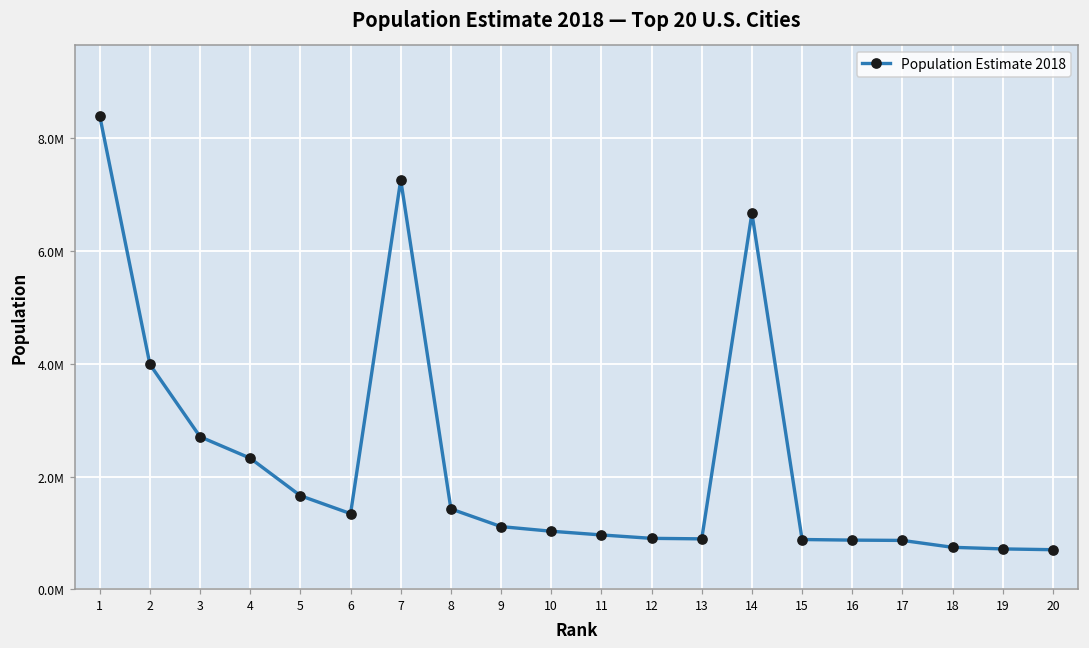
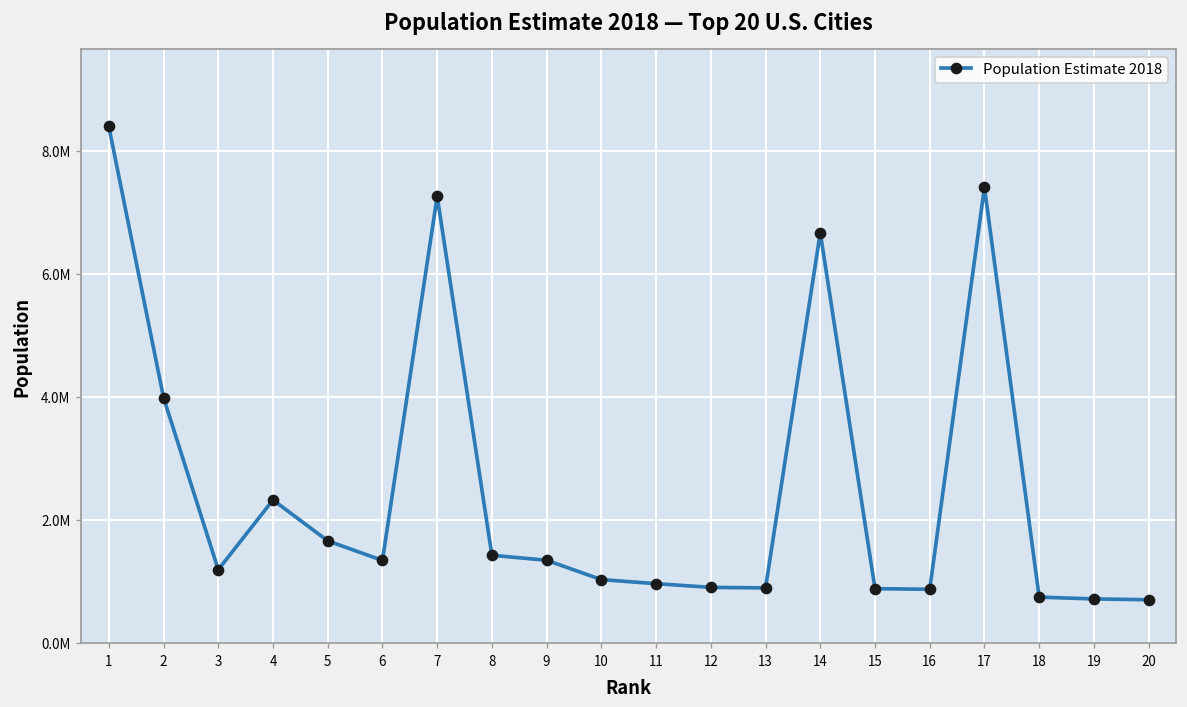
3: 2700000 -> 1200000
9: 1100000 -> 1300000
17: 900000 -> 7400000
